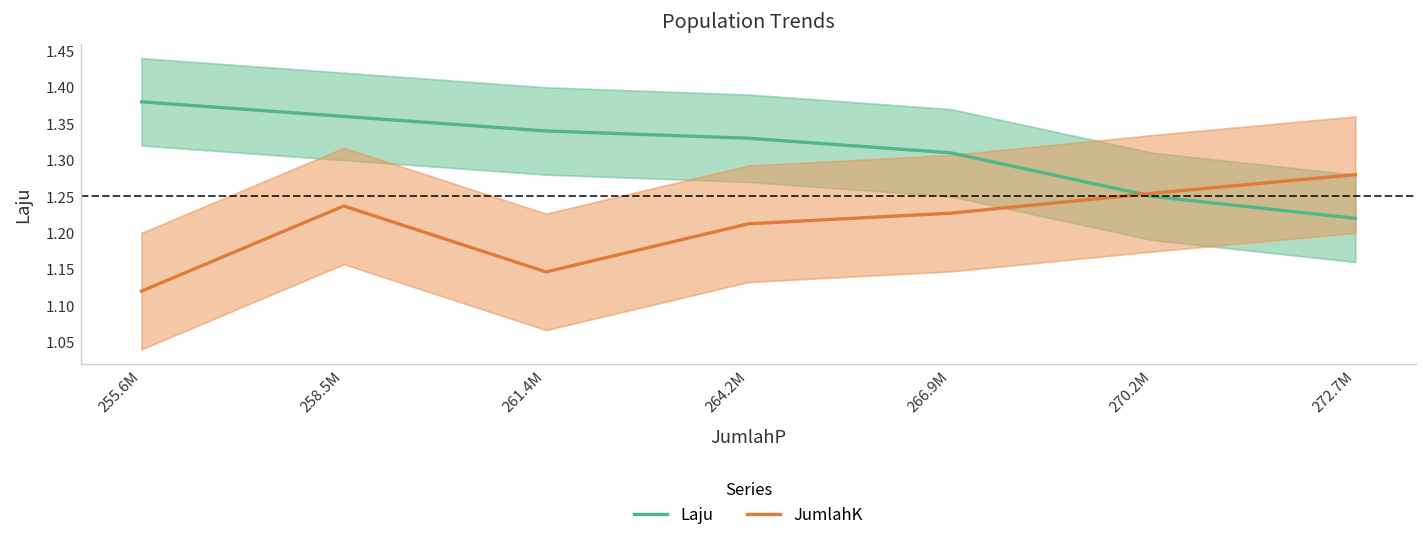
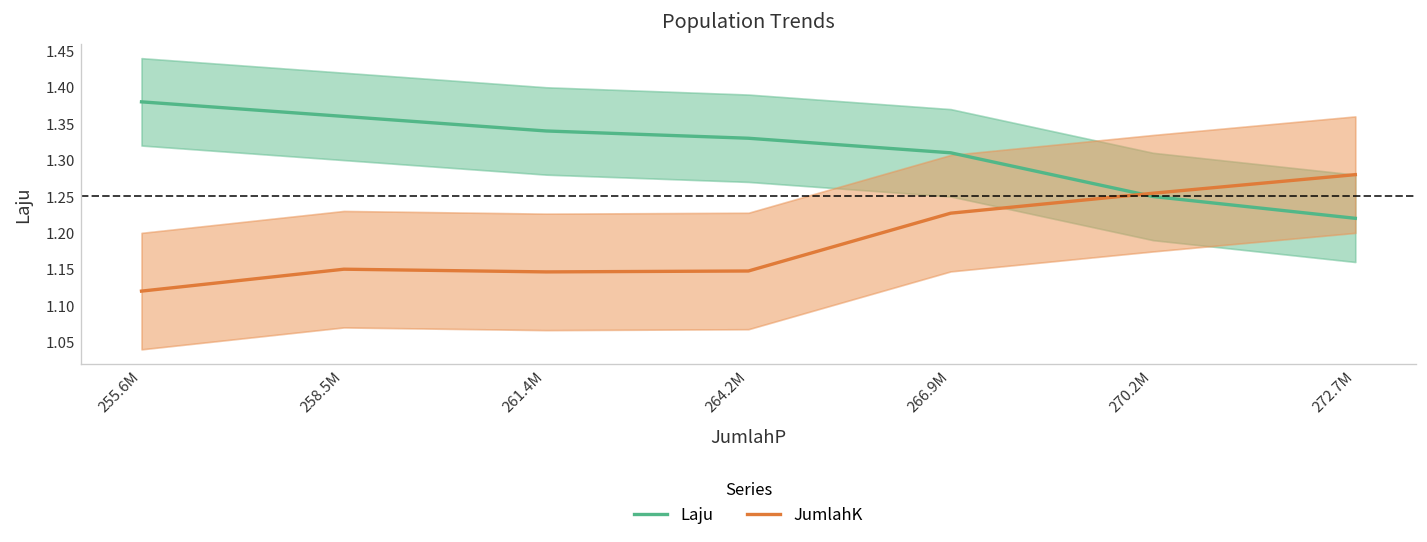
JumlahK, 258.5M: 1.24 -> 1.15
JumlahK, 264.2M: 1.21 -> 1.15
